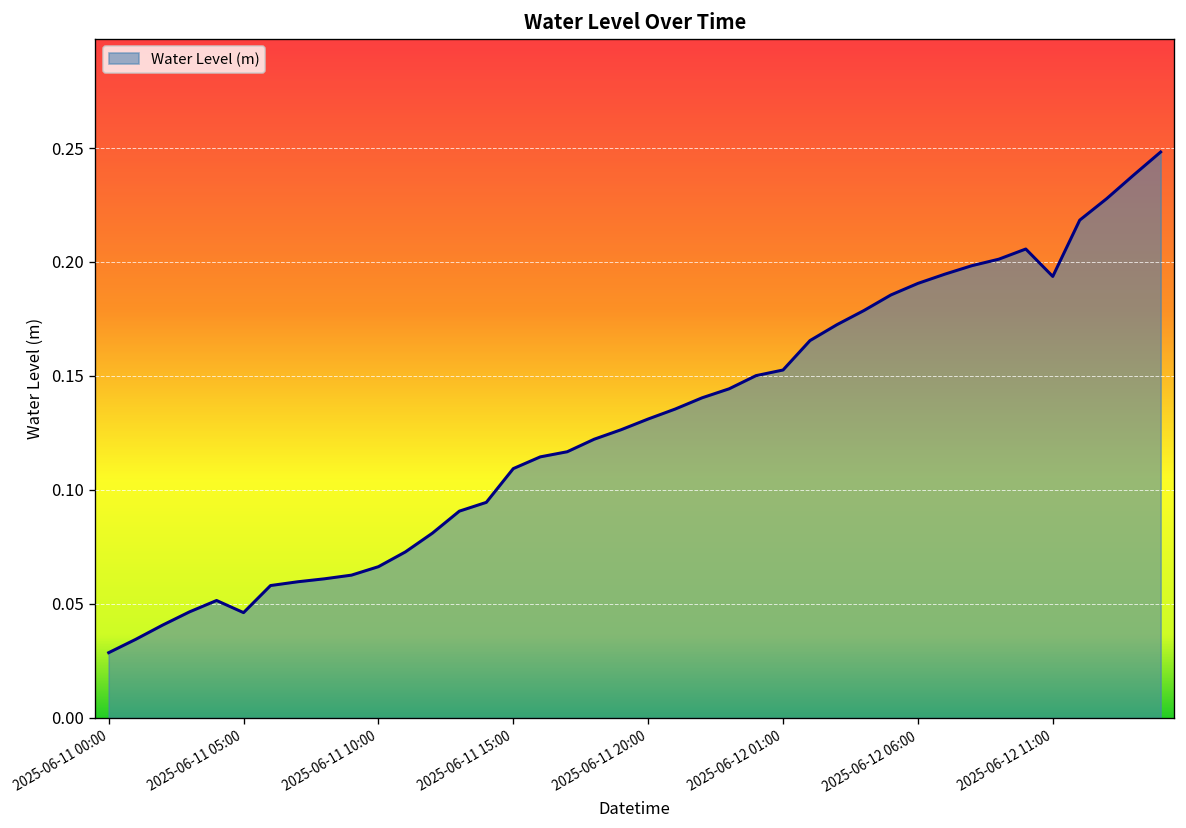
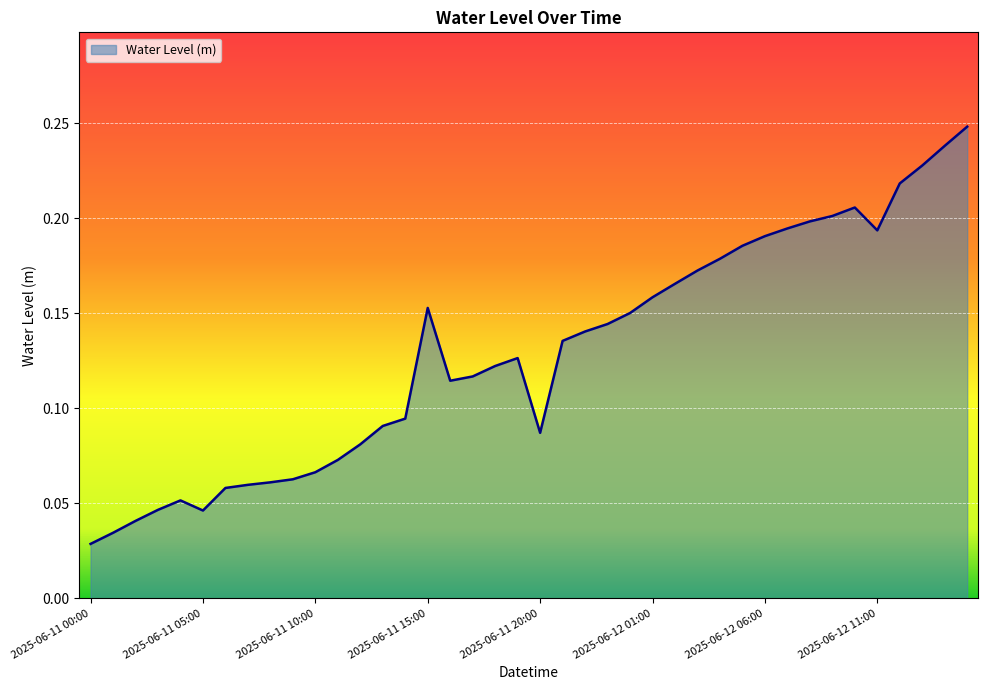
2025-06-11 15:00: 0.109 -> 0.153
2025-06-11 20:00: 0.131 -> 0.087
2025-06-12 01:00: 0.153 -> 0.158
